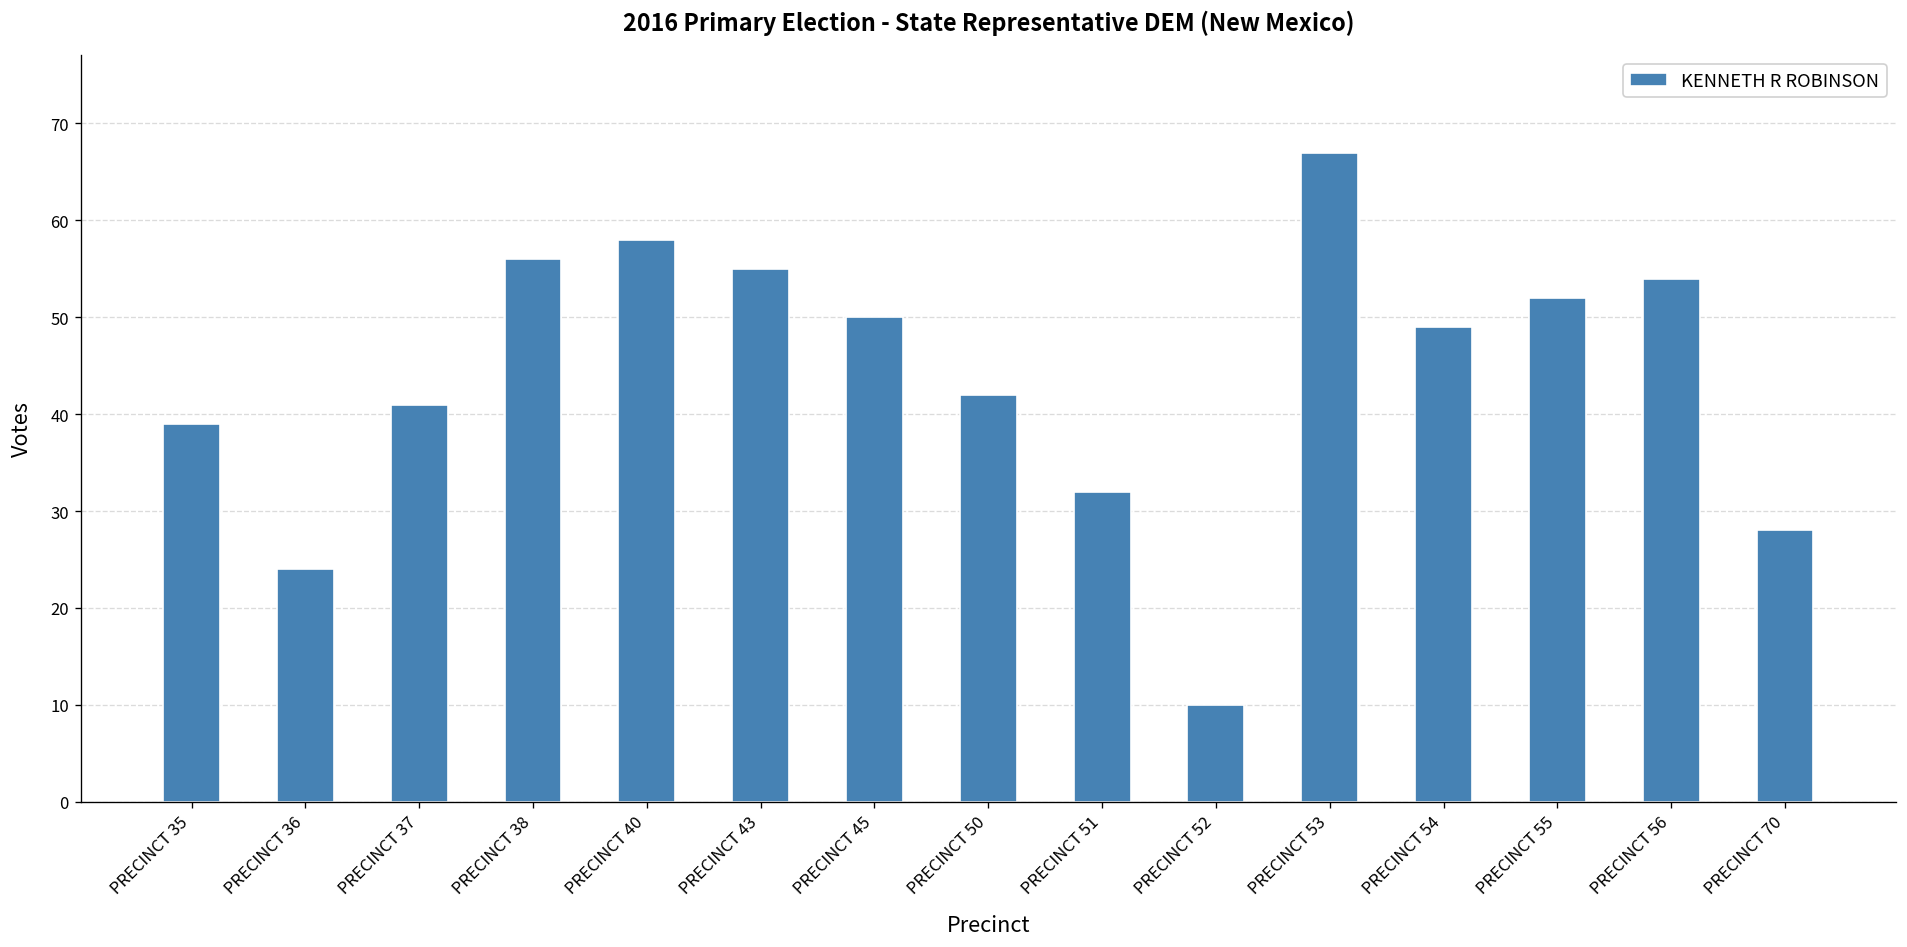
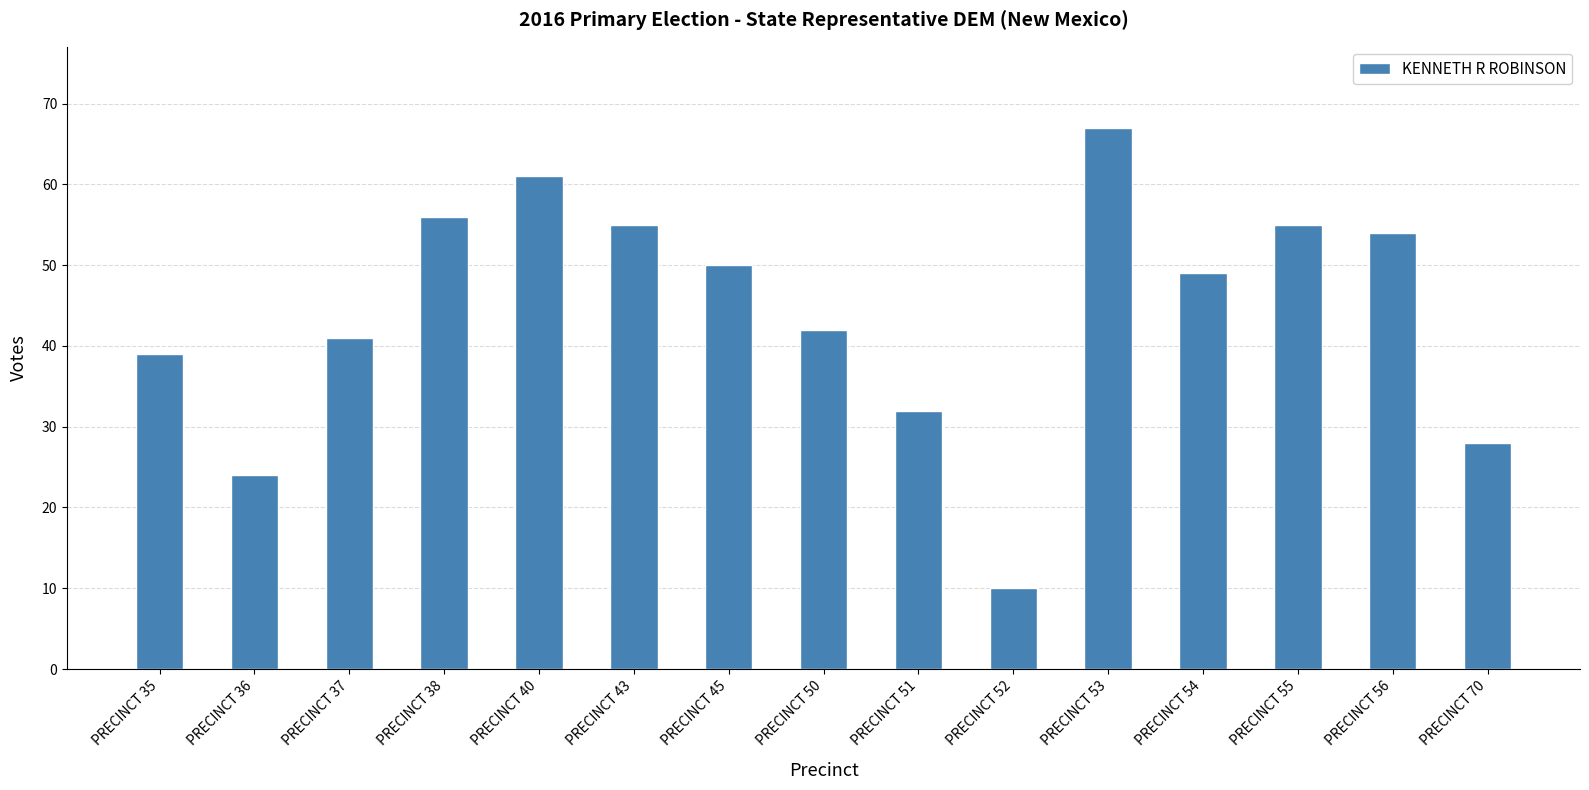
PRECINCT 40: 58 -> 61
PRECINCT 55: 52 -> 55
